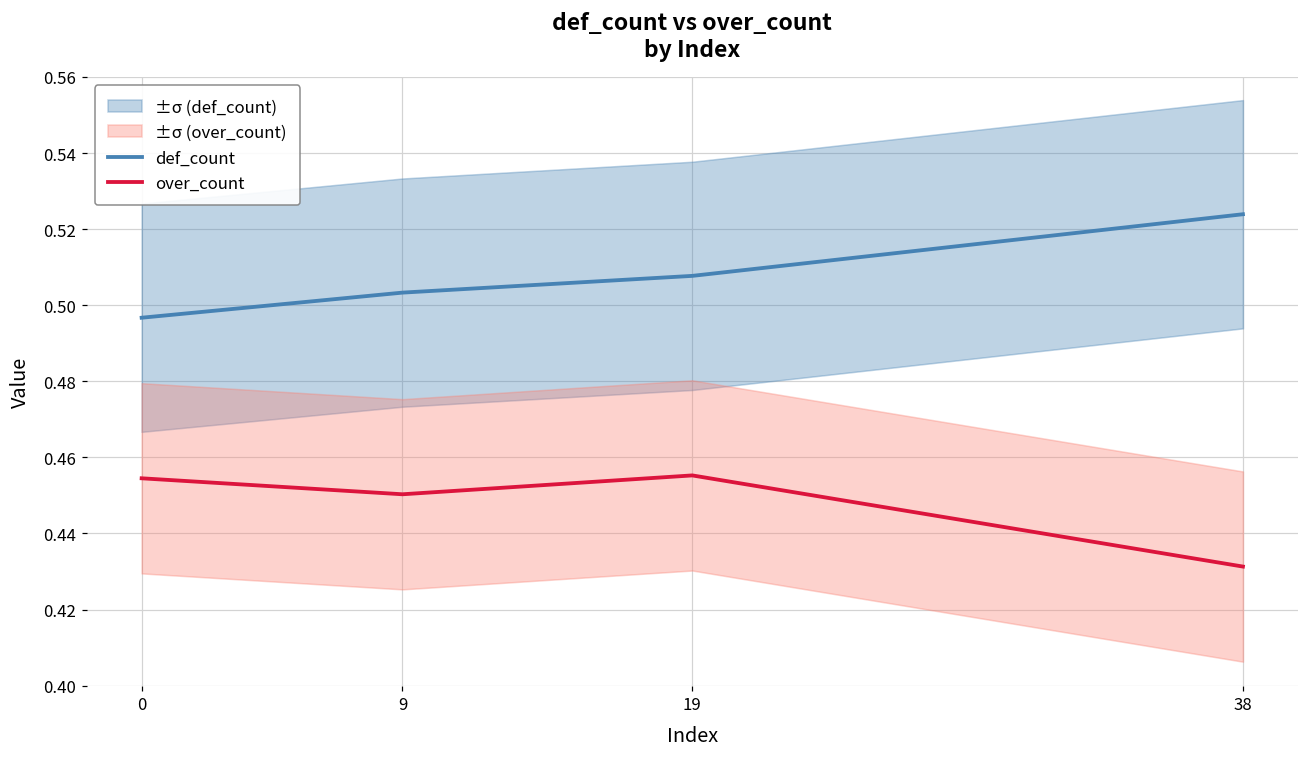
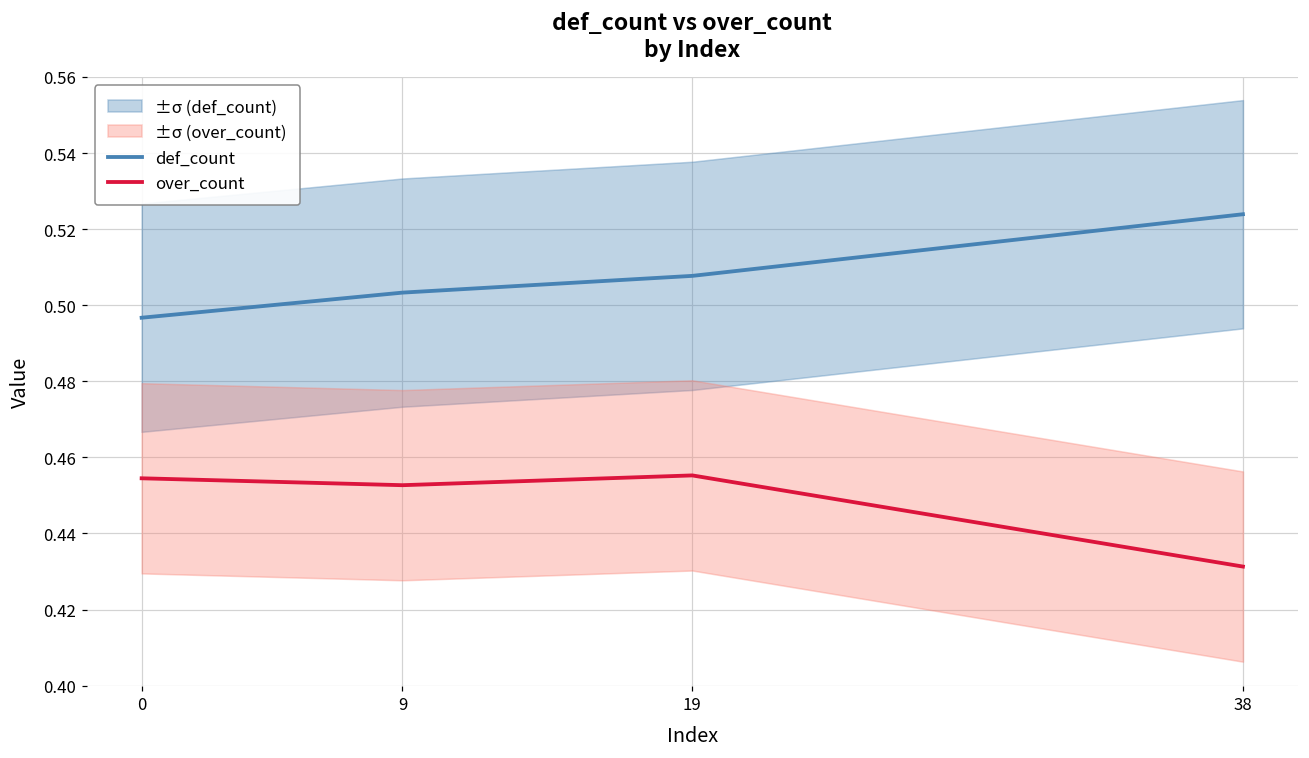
over_count, 9: 0.450 -> 0.453
